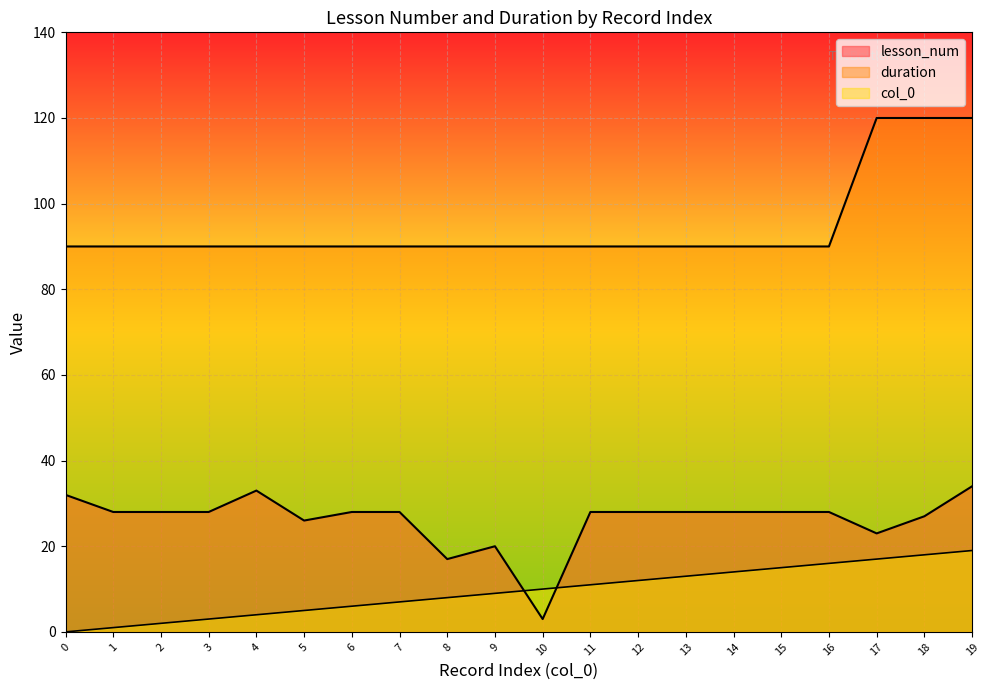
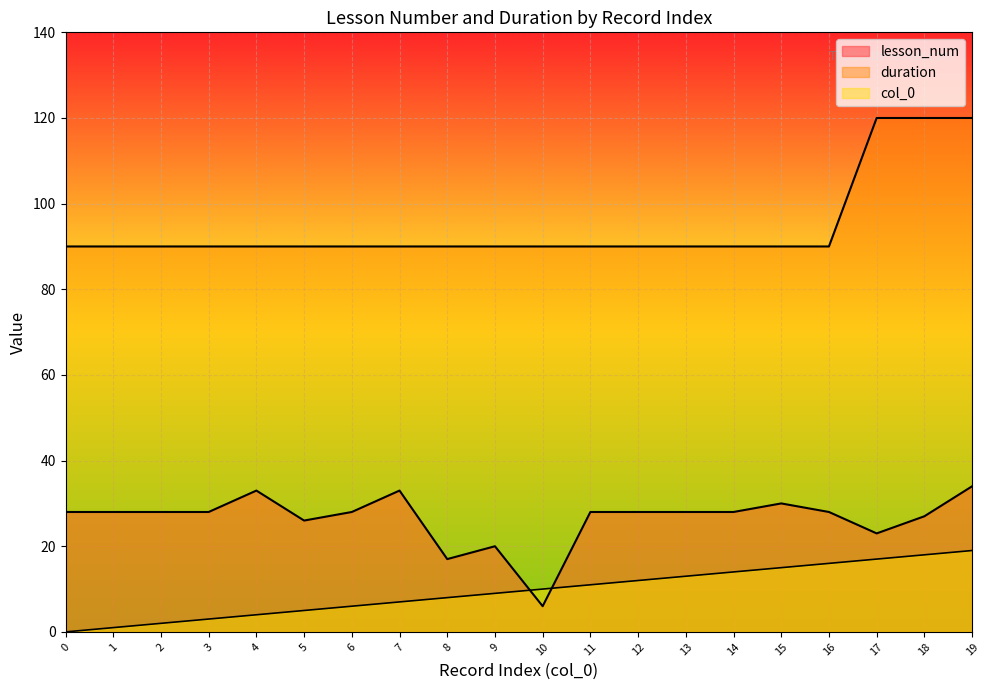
lesson_num, 0: 32 -> 28
lesson_num, 7: 28 -> 33
lesson_num, 10: 3 -> 6
lesson_num, 15: 28 -> 30
